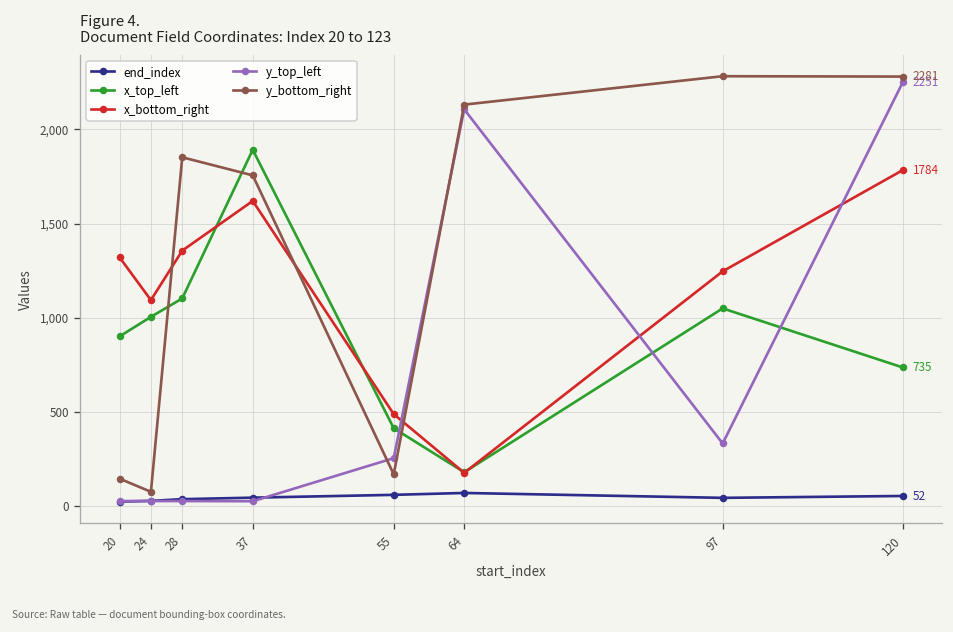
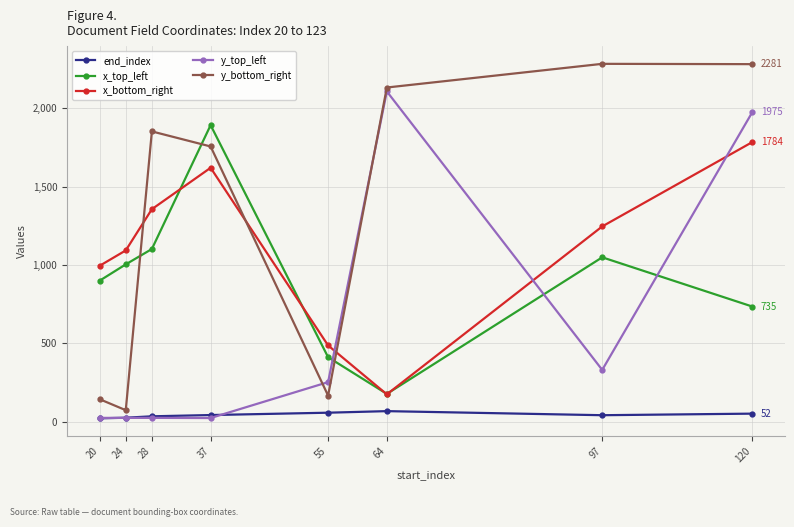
x_bottom_right, 20: 1,320 -> 1,000
y_top_left, 120: 2251 -> 1975
